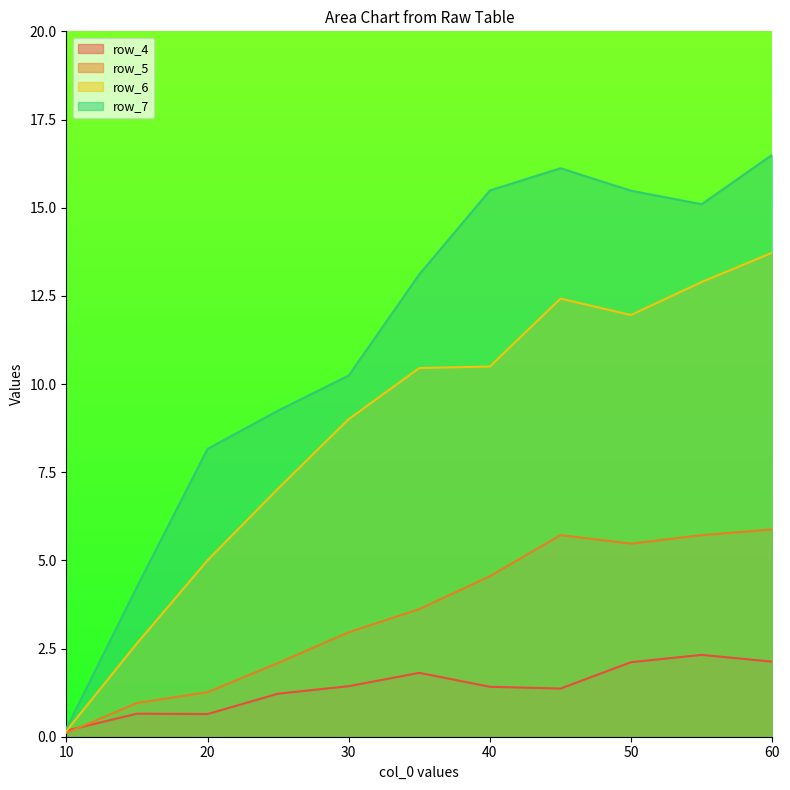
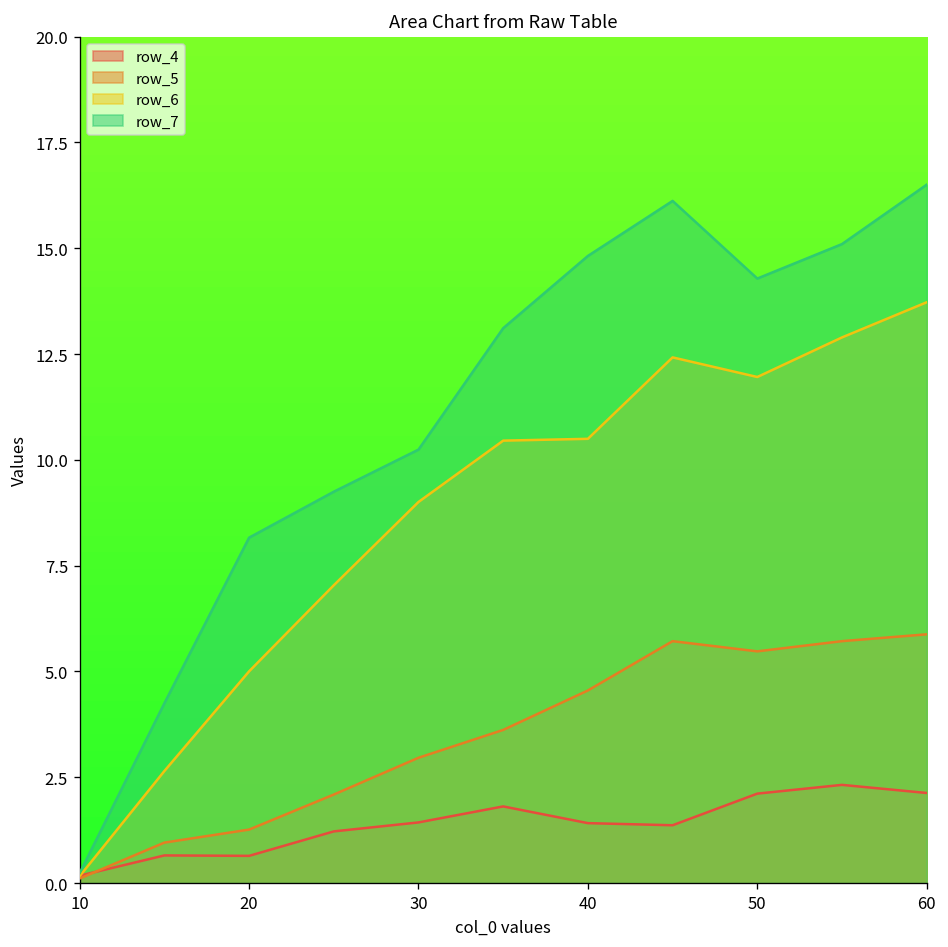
row_7, 40: 15.5 -> 14.8
row_7, 50: 15.5 -> 14.3
